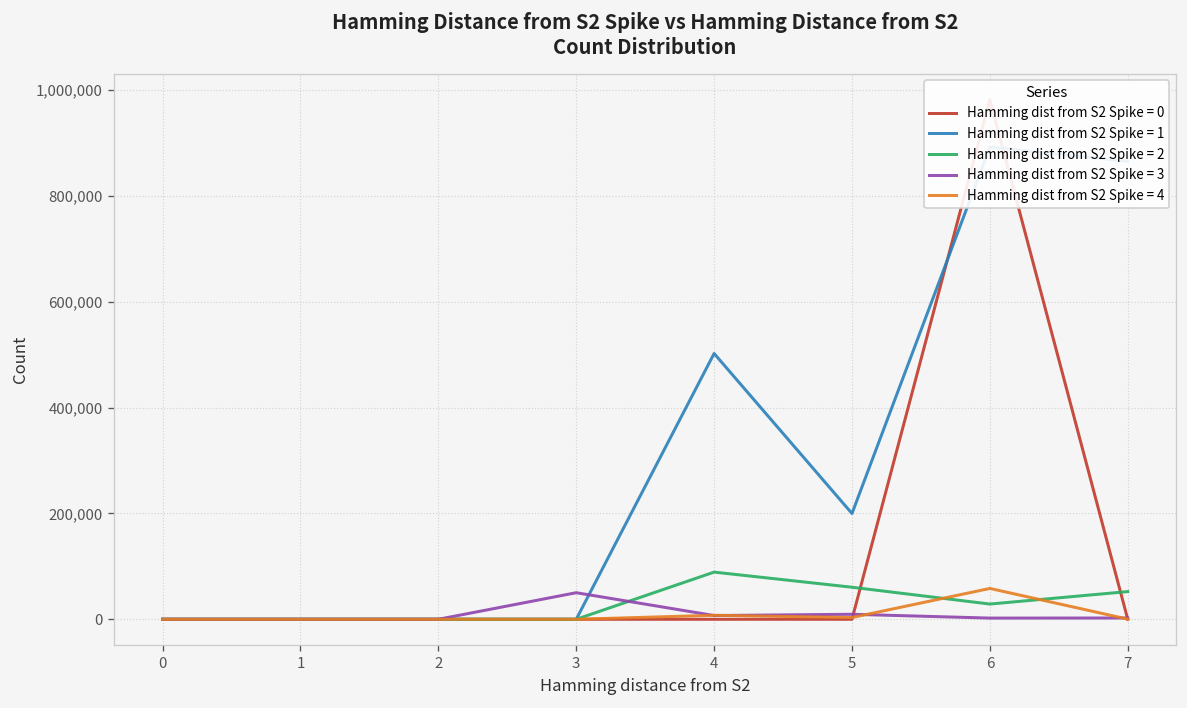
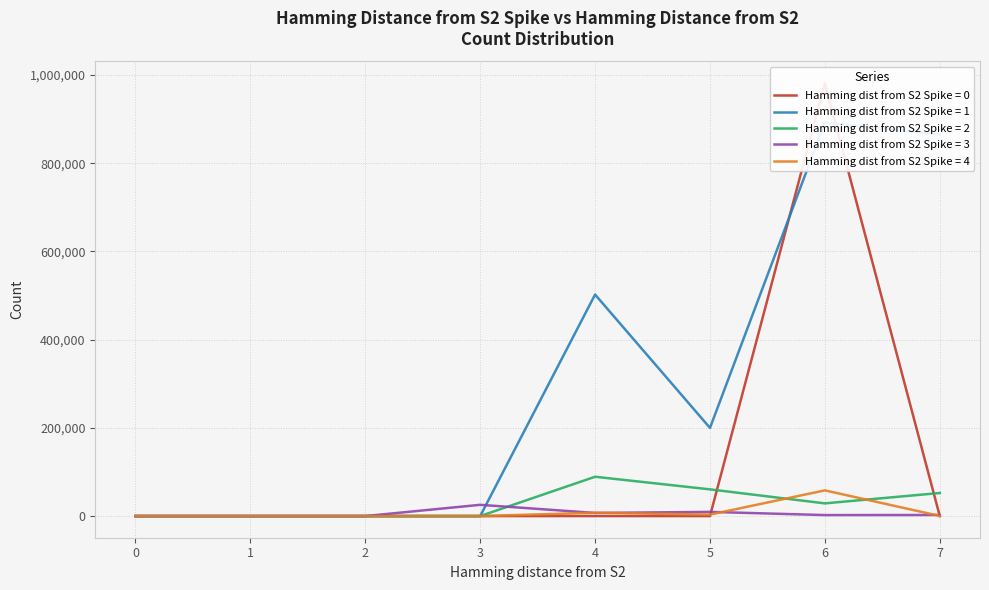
Hamming dist from S2 Spike = 3, 3: 50,000 -> 30,000
